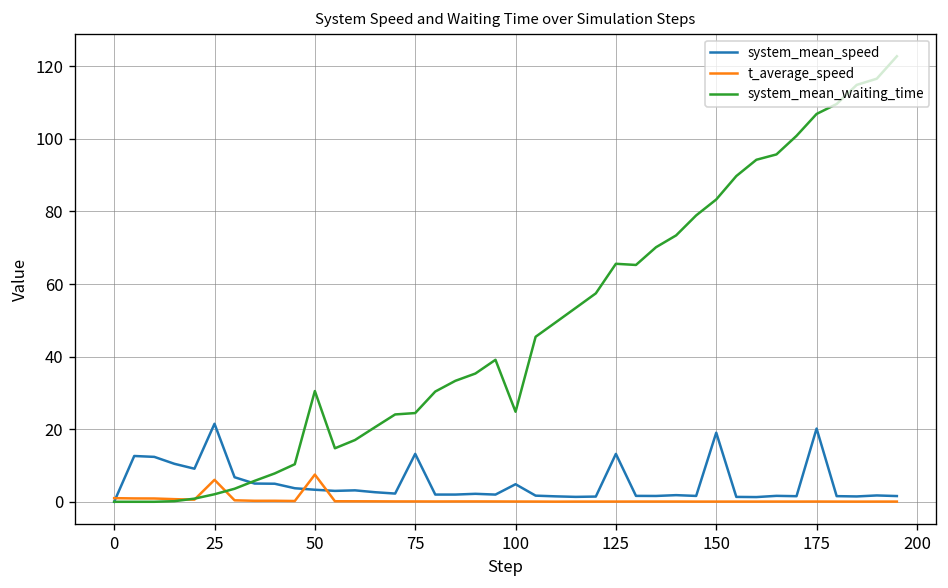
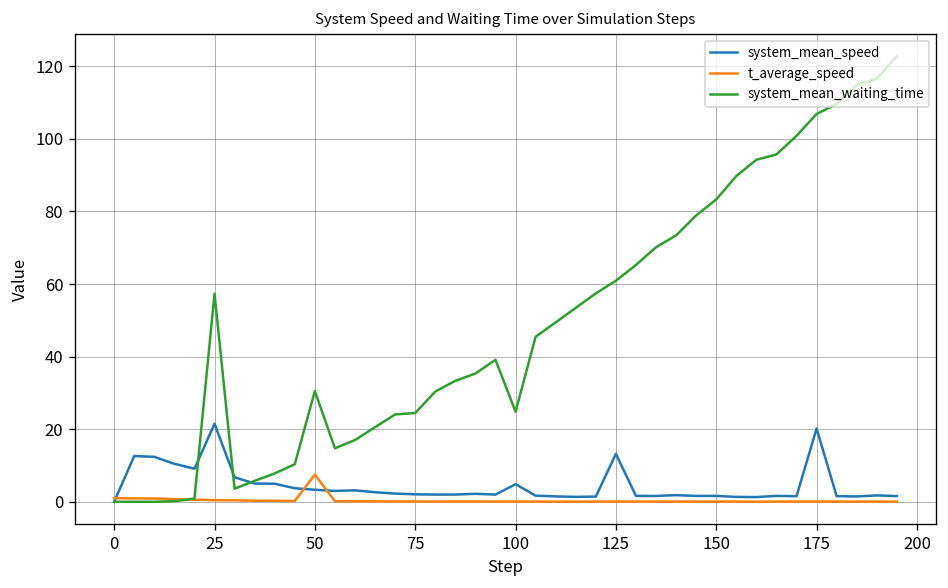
t_average_speed, 25: 6 -> 0
system_mean_waiting_time, 25: 2 -> 57
system_mean_speed, 75: 13 -> 2
system_mean_waiting_time, 125: 66 -> 61
system_mean_speed, 150: 19 -> 2
